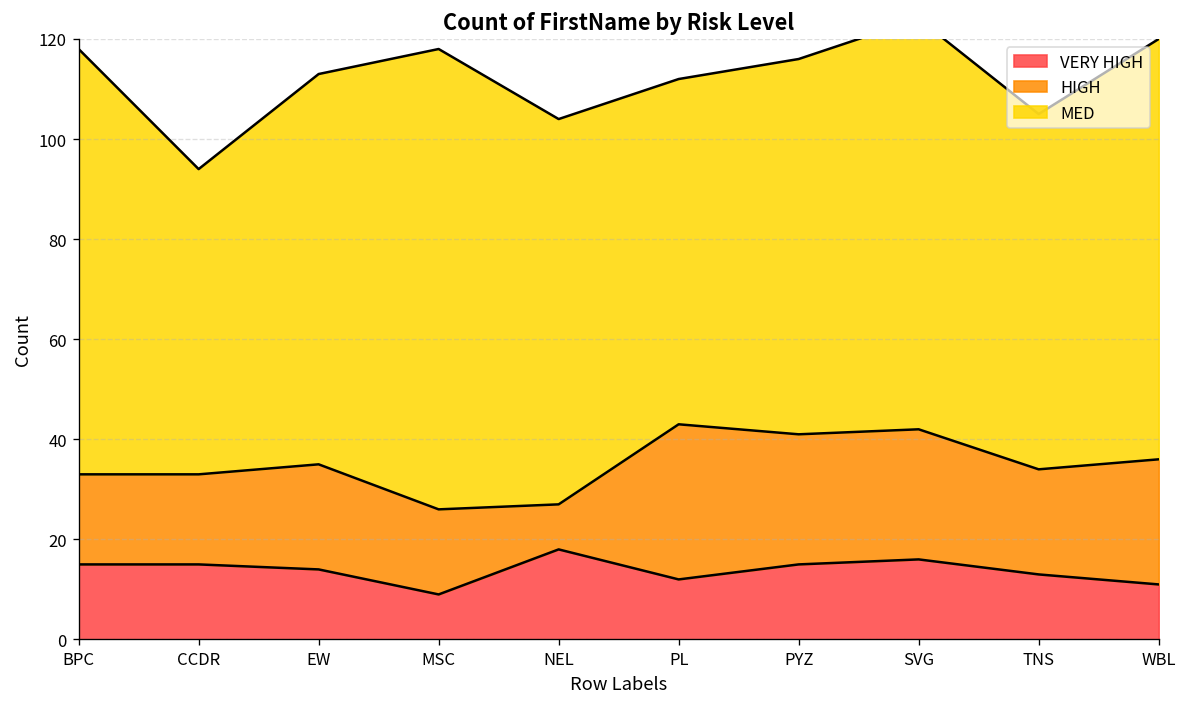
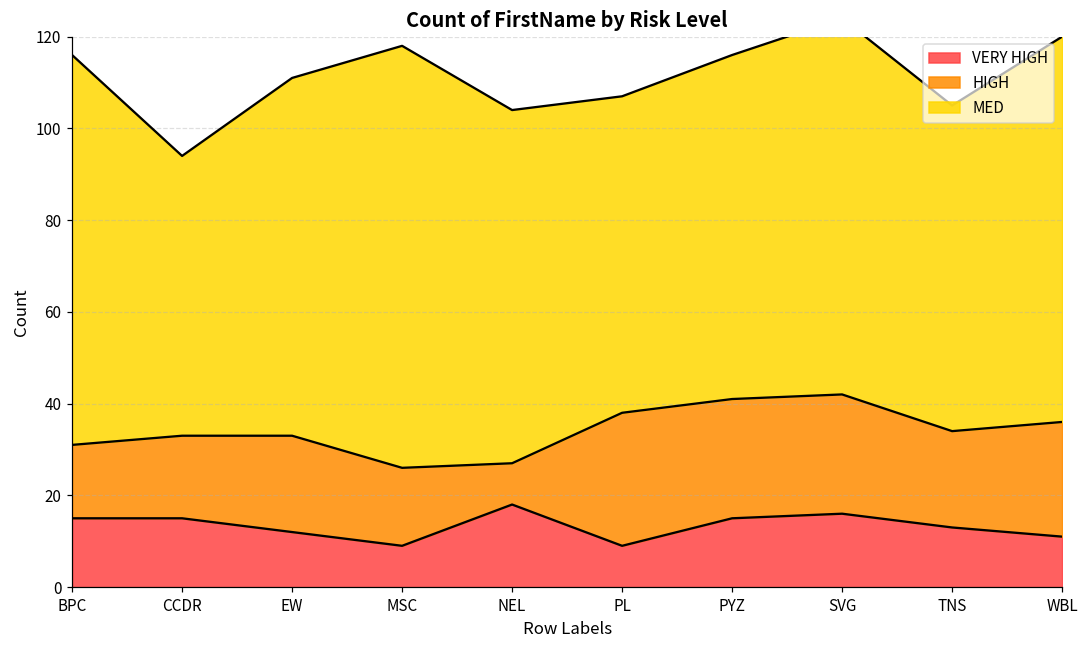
HIGH, BPC: 18 -> 16
VERY HIGH, EW: 14 -> 12
VERY HIGH, PL: 12 -> 9
HIGH, PL: 31 -> 29
